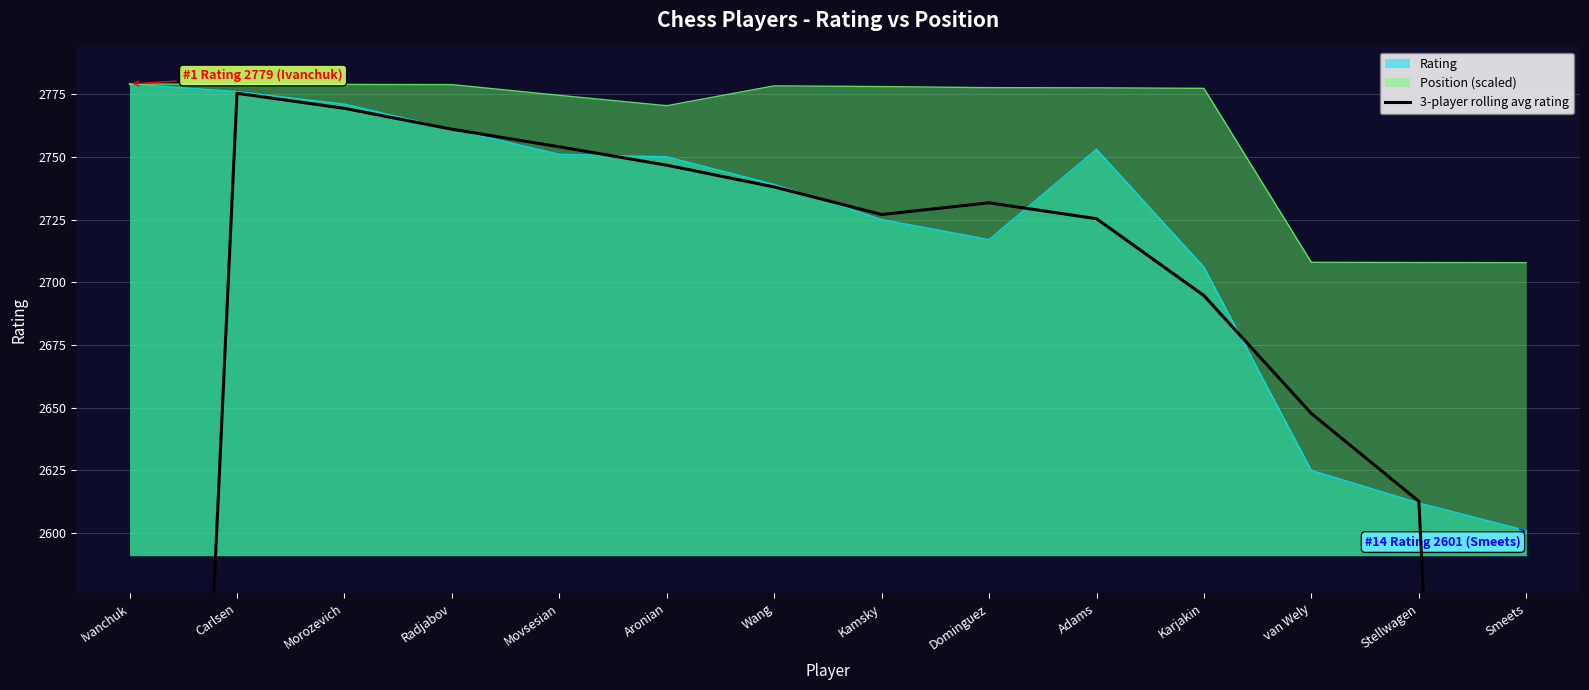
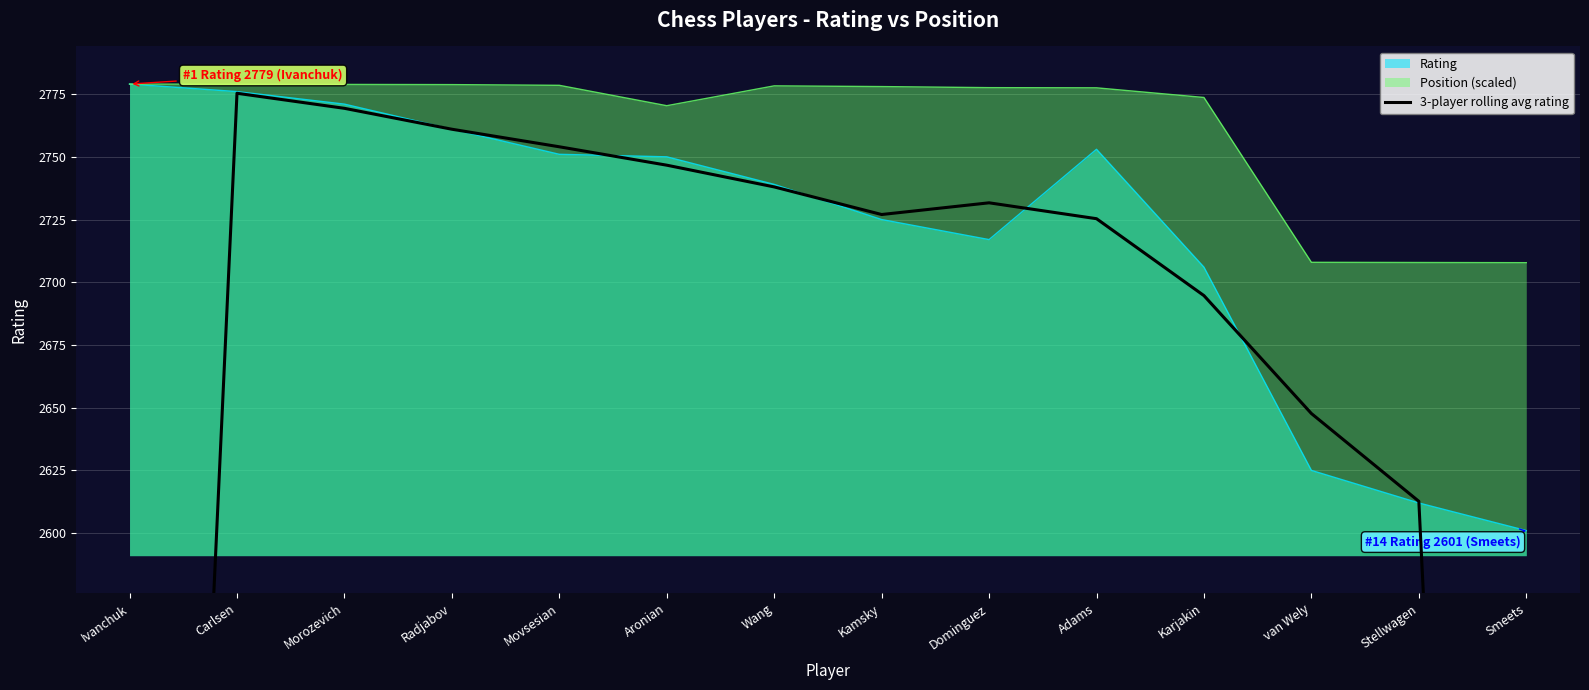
Position (scaled), Movsesian: 2775 -> 2779
Position (scaled), Karjakin: 2777 -> 2774
